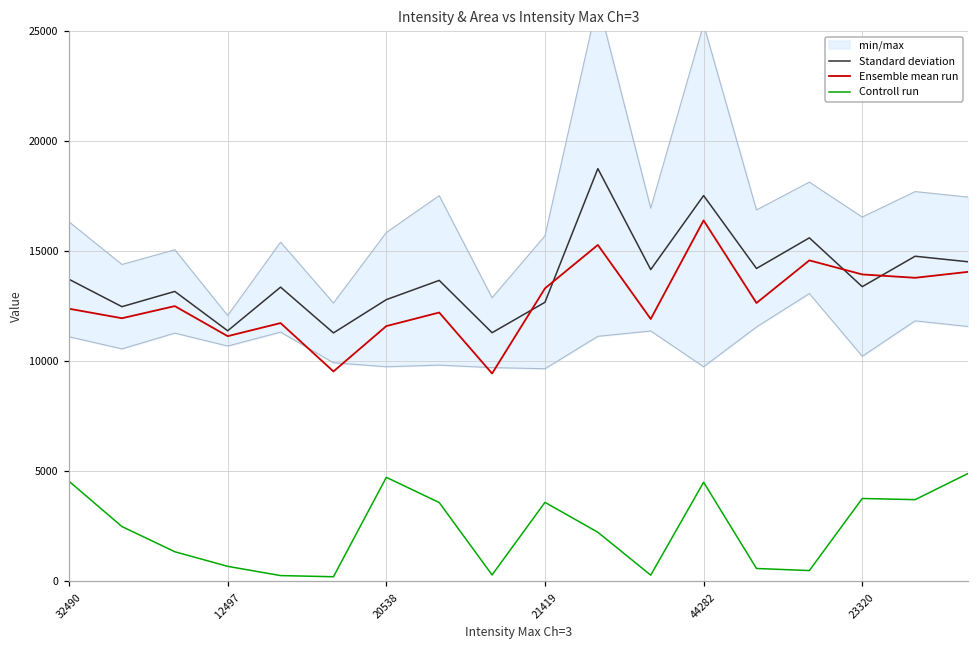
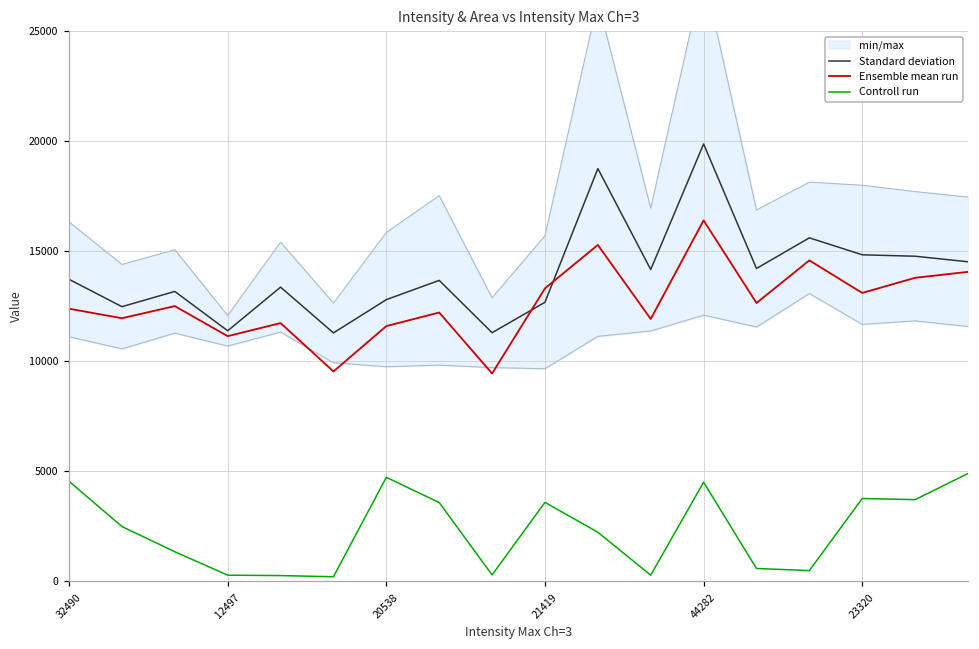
Controll run, 12497: 700 -> 300
Standard deviation, 44282: 17500 -> 19900
Standard deviation, 23320: 13400 -> 14800
Ensemble mean run, 23320: 13900 -> 13100
